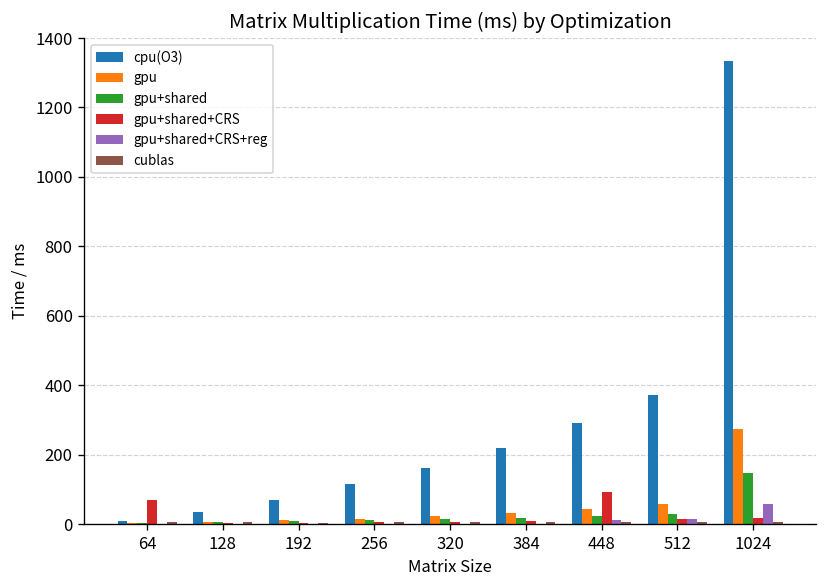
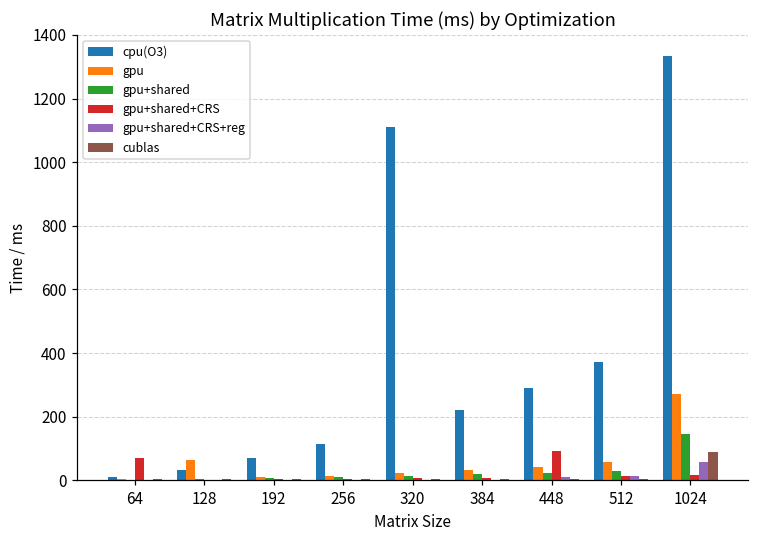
gpu, 128: 10 -> 60
cpu(O3), 320: 160 -> 1110
cublas, 1024: 0 -> 90
